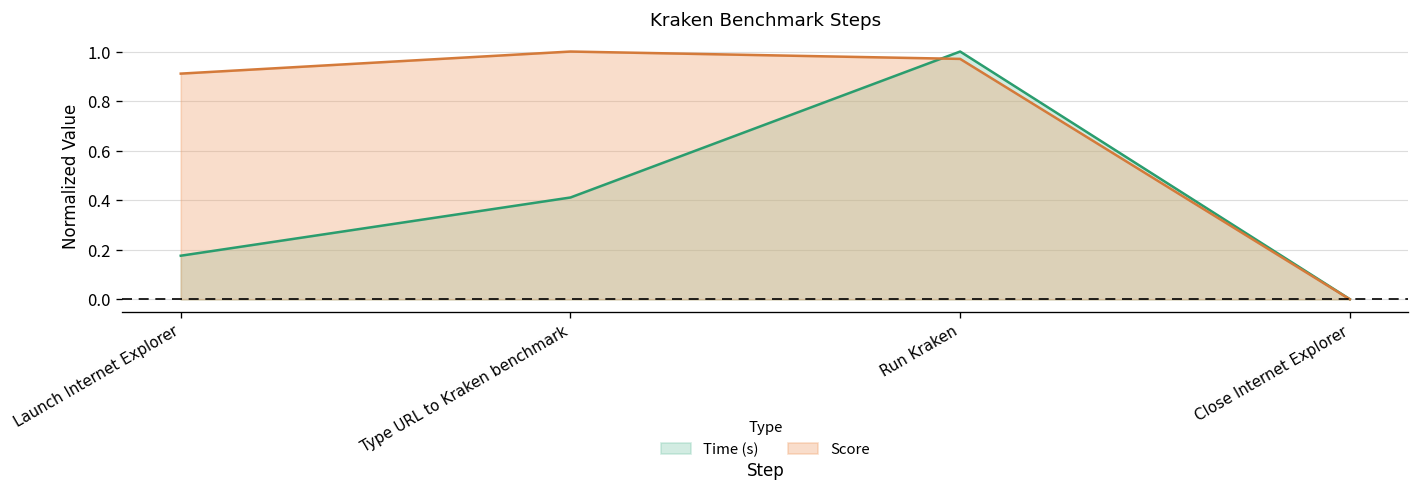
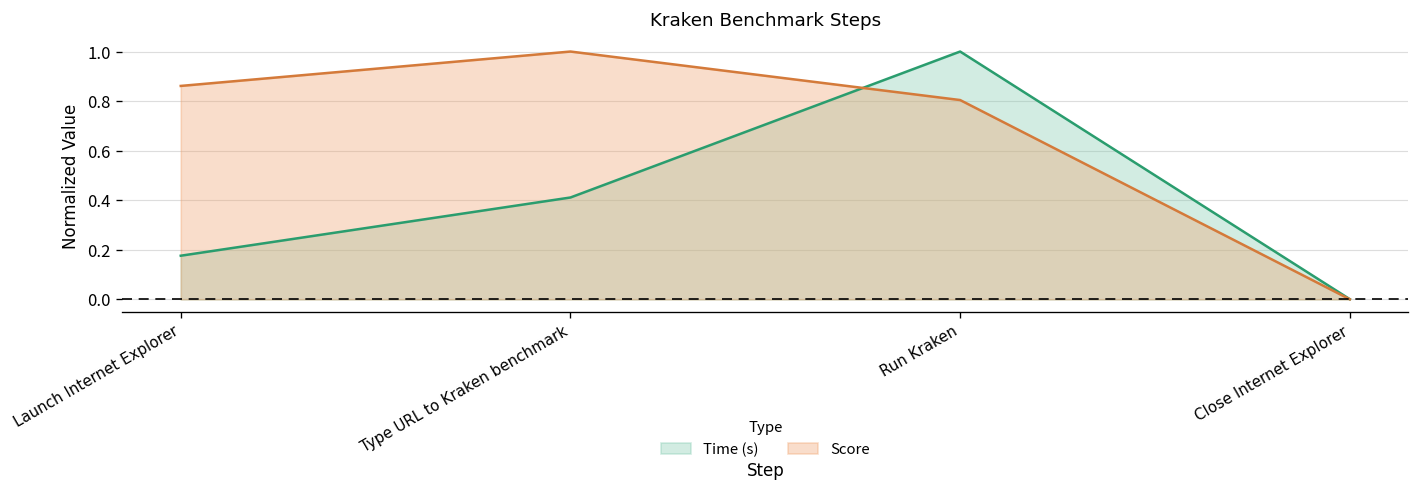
Score, Launch Internet Explorer: 0.91 -> 0.86
Score, Run Kraken: 0.97 -> 0.80
